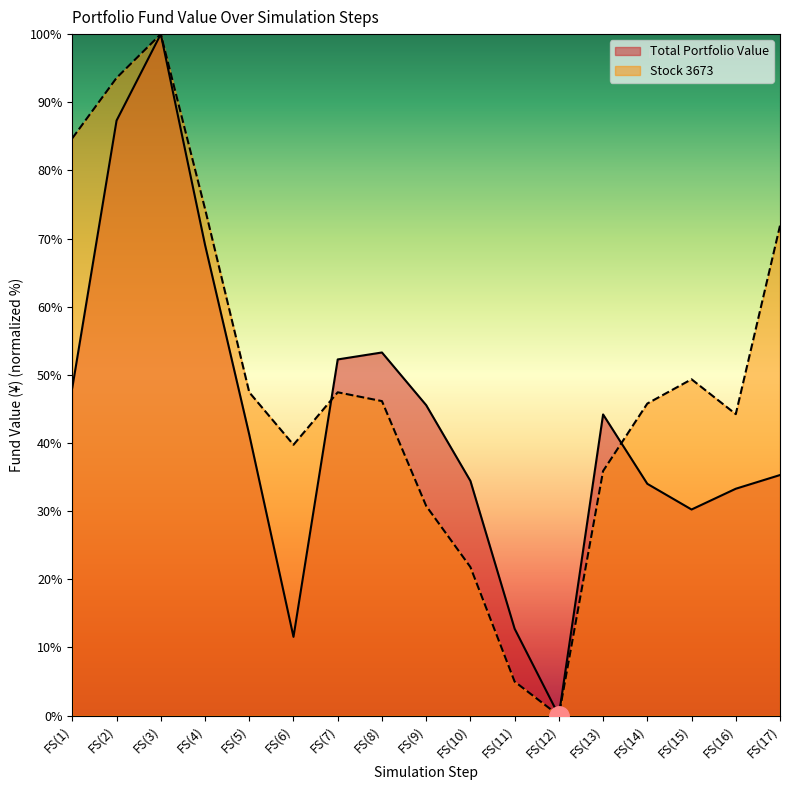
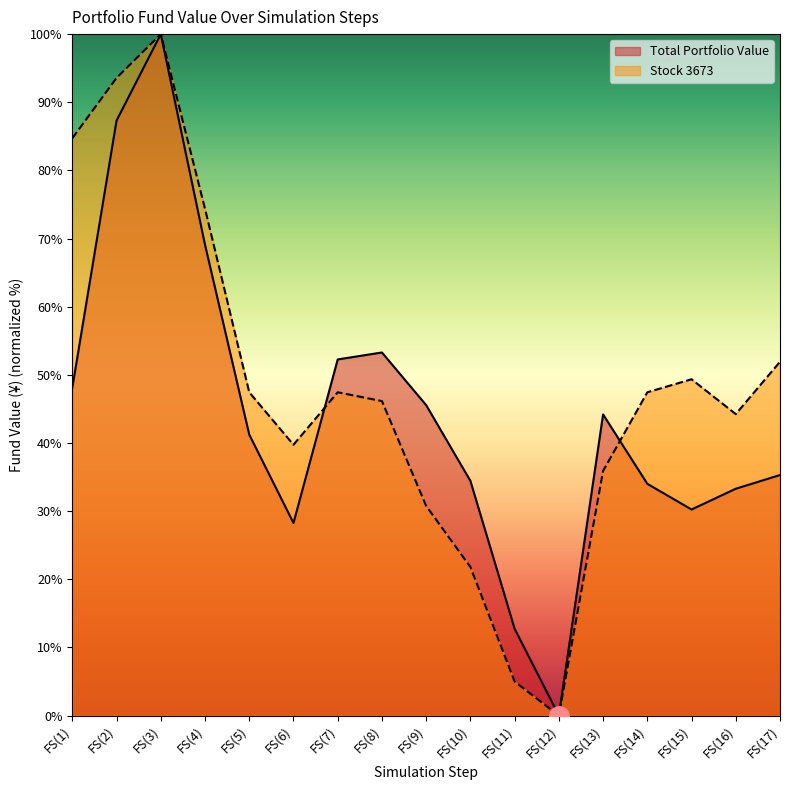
Total Portfolio Value, FS(6): 12% -> 28%
Stock 3673, FS(14): 46% -> 47%
Stock 3673, FS(17): 72% -> 52%
